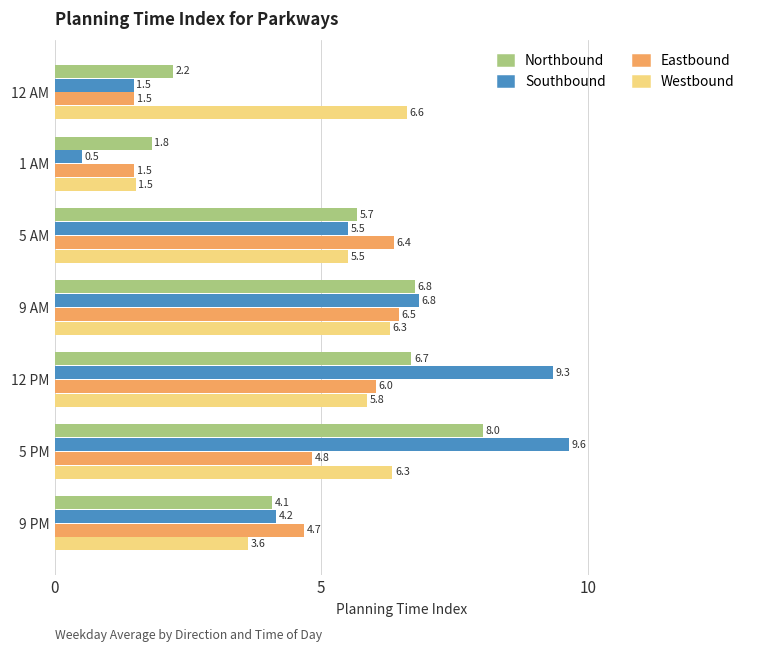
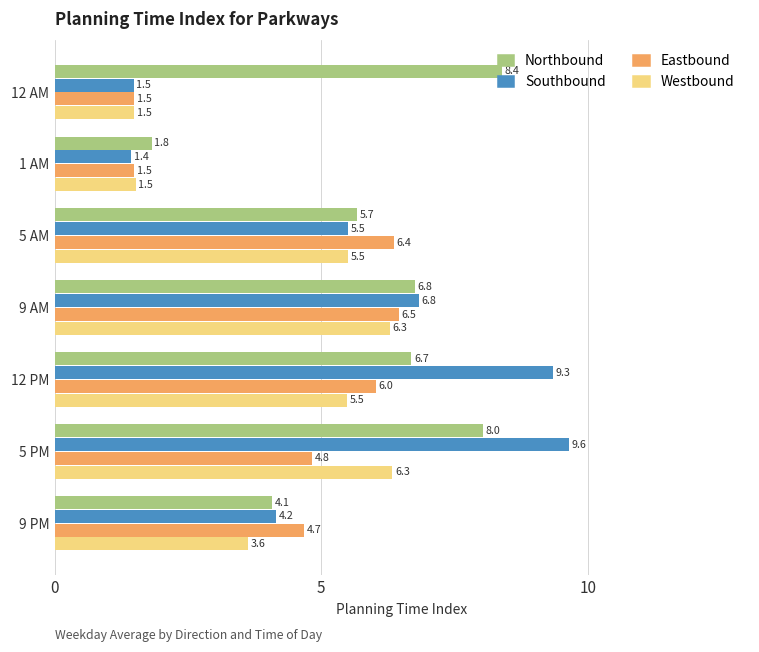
Northbound, 12 AM: 2.2 -> 8.4
Westbound, 12 AM: 6.6 -> 1.5
Southbound, 1 AM: 0.5 -> 1.4
Westbound, 12 PM: 5.8 -> 5.5
